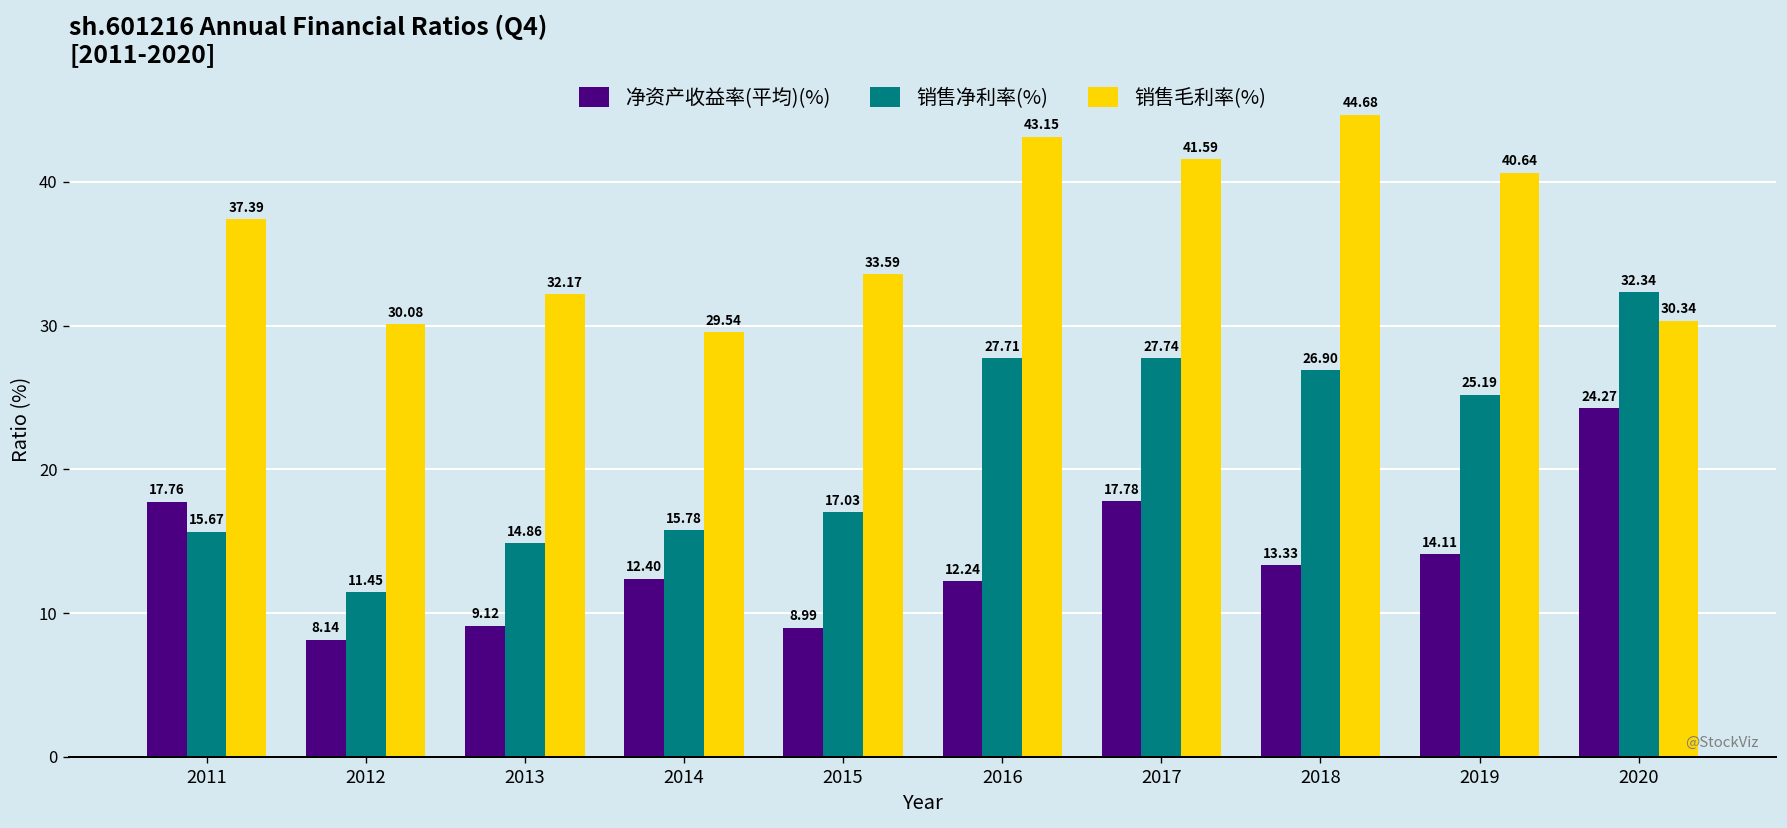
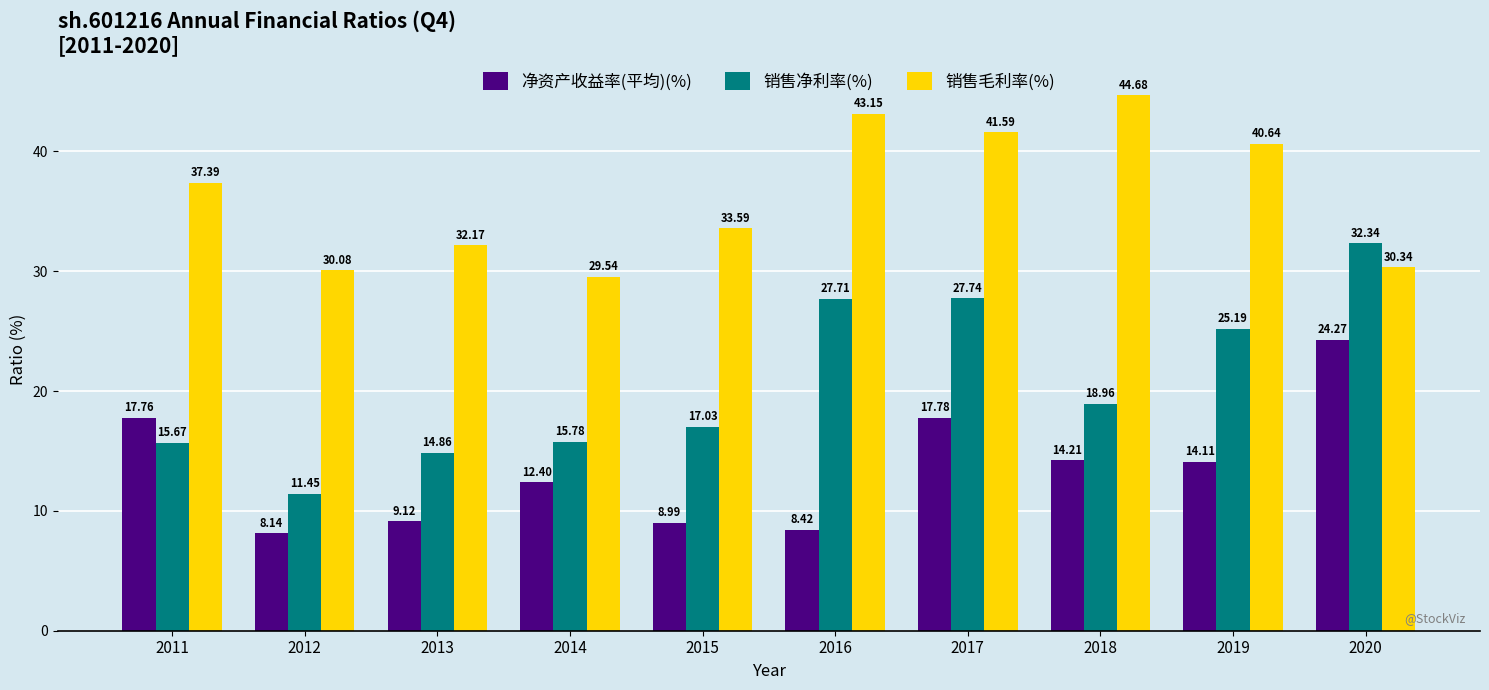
净资产收益率(平均)(%), 2016: 12.24 -> 8.42
净资产收益率(平均)(%), 2018: 13.33 -> 14.21
销售净利率(%), 2018: 26.90 -> 18.96
